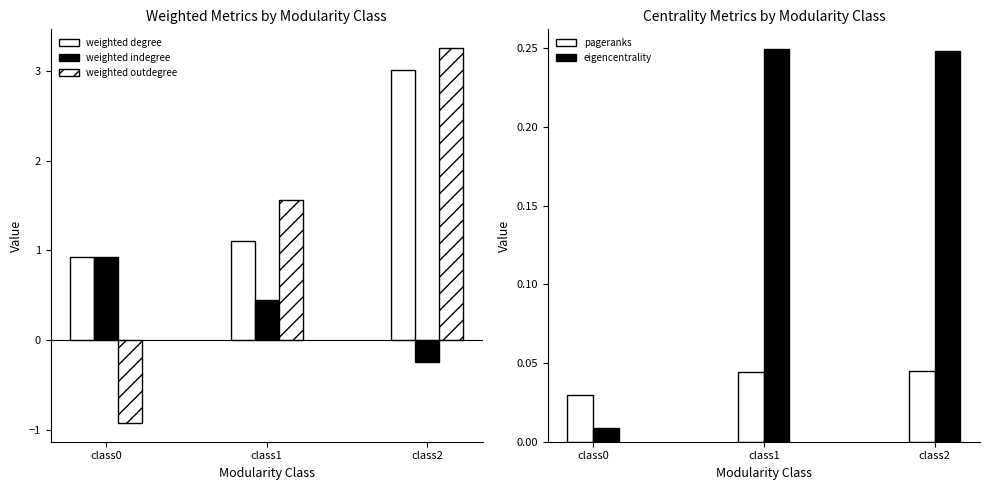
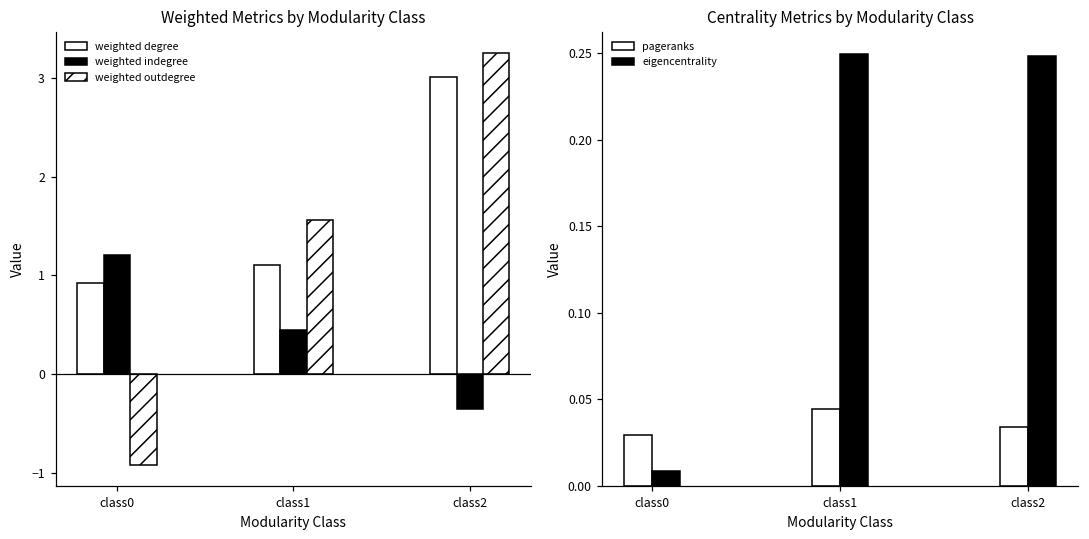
Weighted Metrics by Modularity Class, weighted indegree, class0: 0.9 -> 1.2
Weighted Metrics by Modularity Class, weighted indegree, class2: -0.2 -> -0.3
Centrality Metrics by Modularity Class, pageranks, class2: 0.045 -> 0.034
